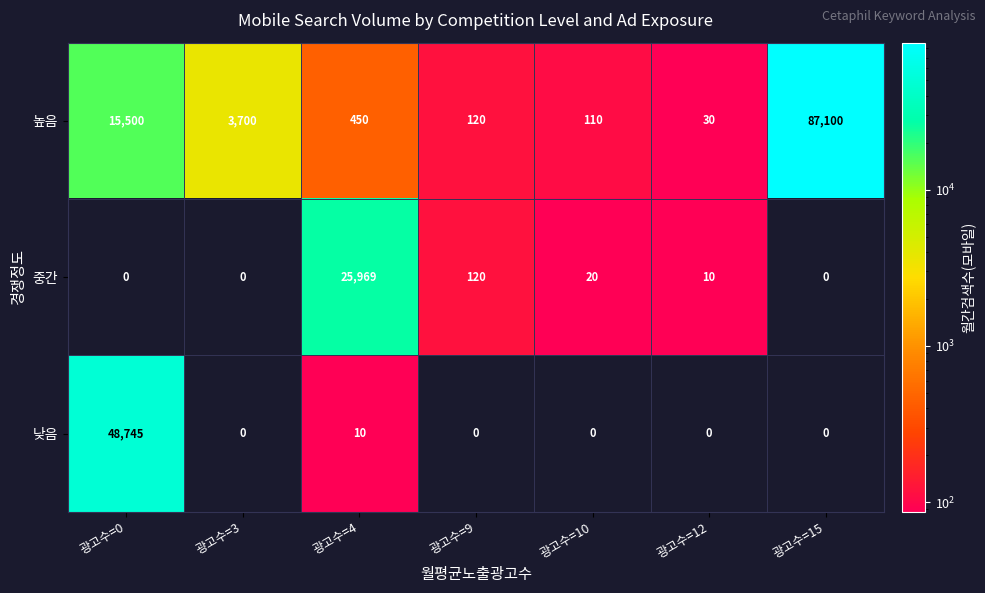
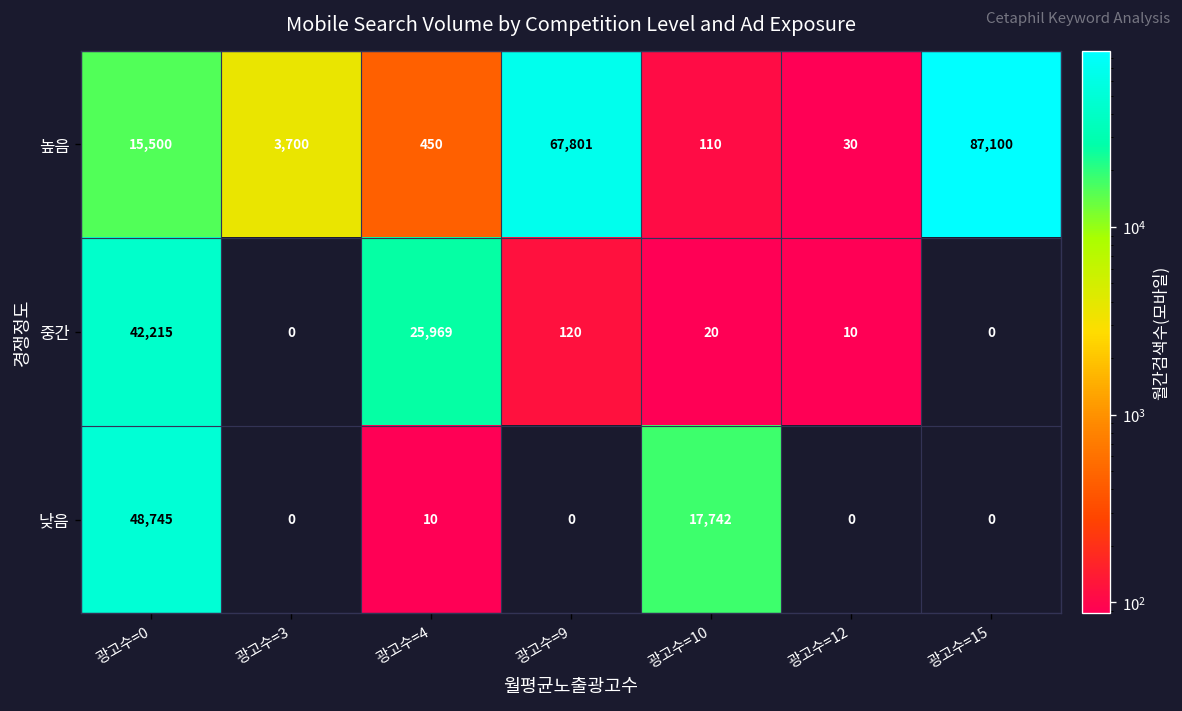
높음, 광고수=9: 120 -> 67,801
중간, 광고수=0: 0 -> 42,215
낮음, 광고수=10: 0 -> 17,742
